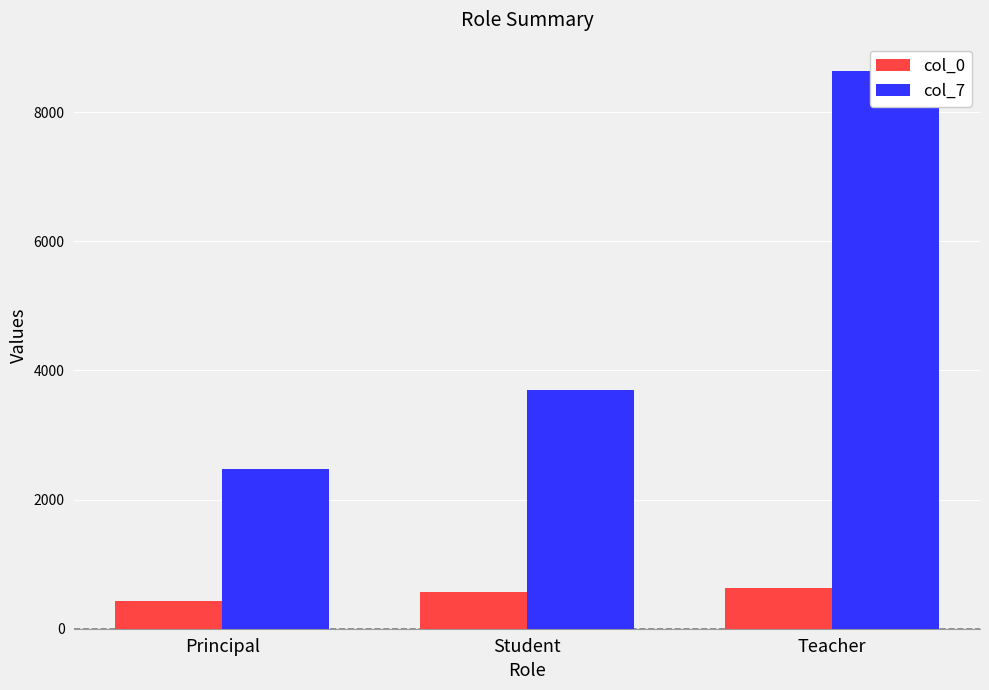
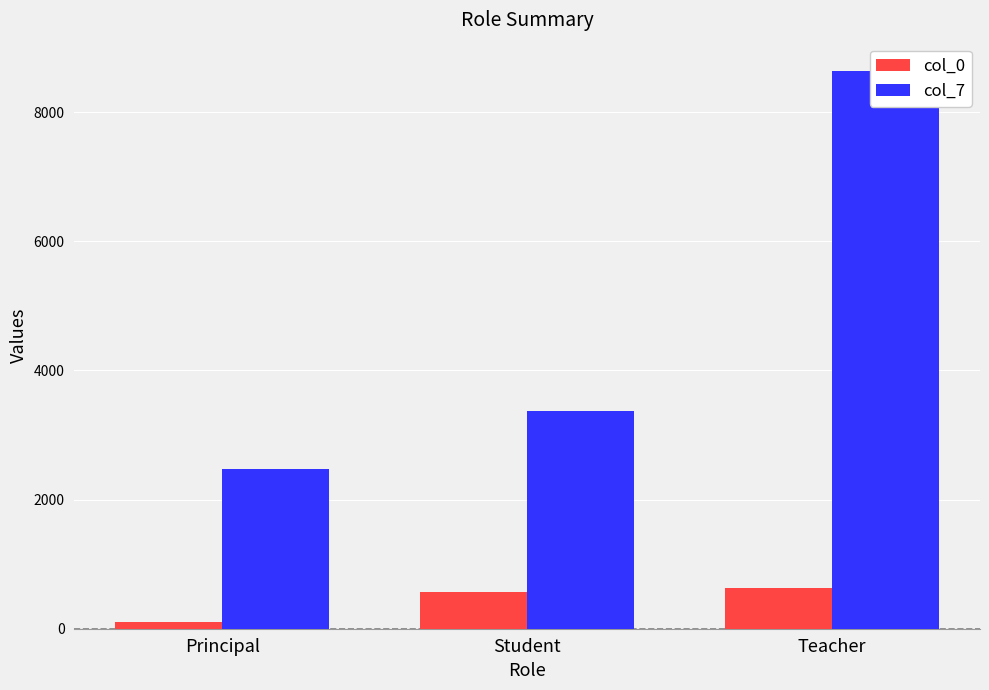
col_0, Principal: 400 -> 100
col_7, Student: 3700 -> 3400
